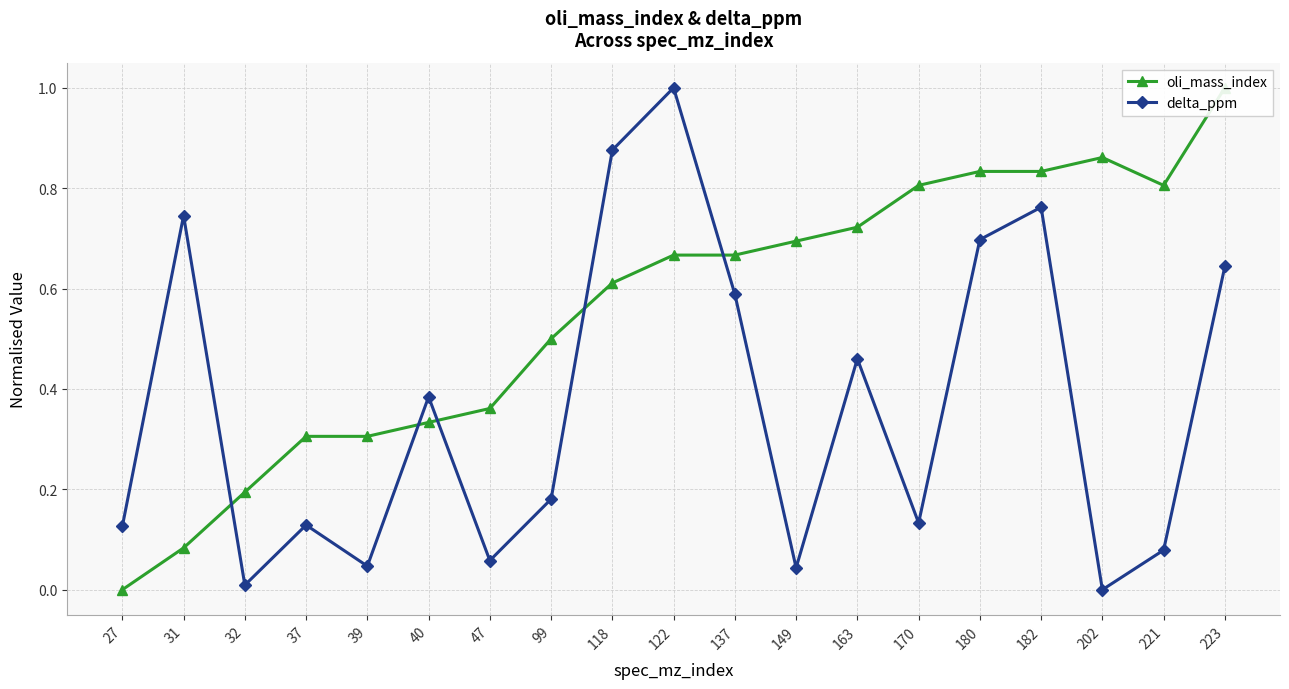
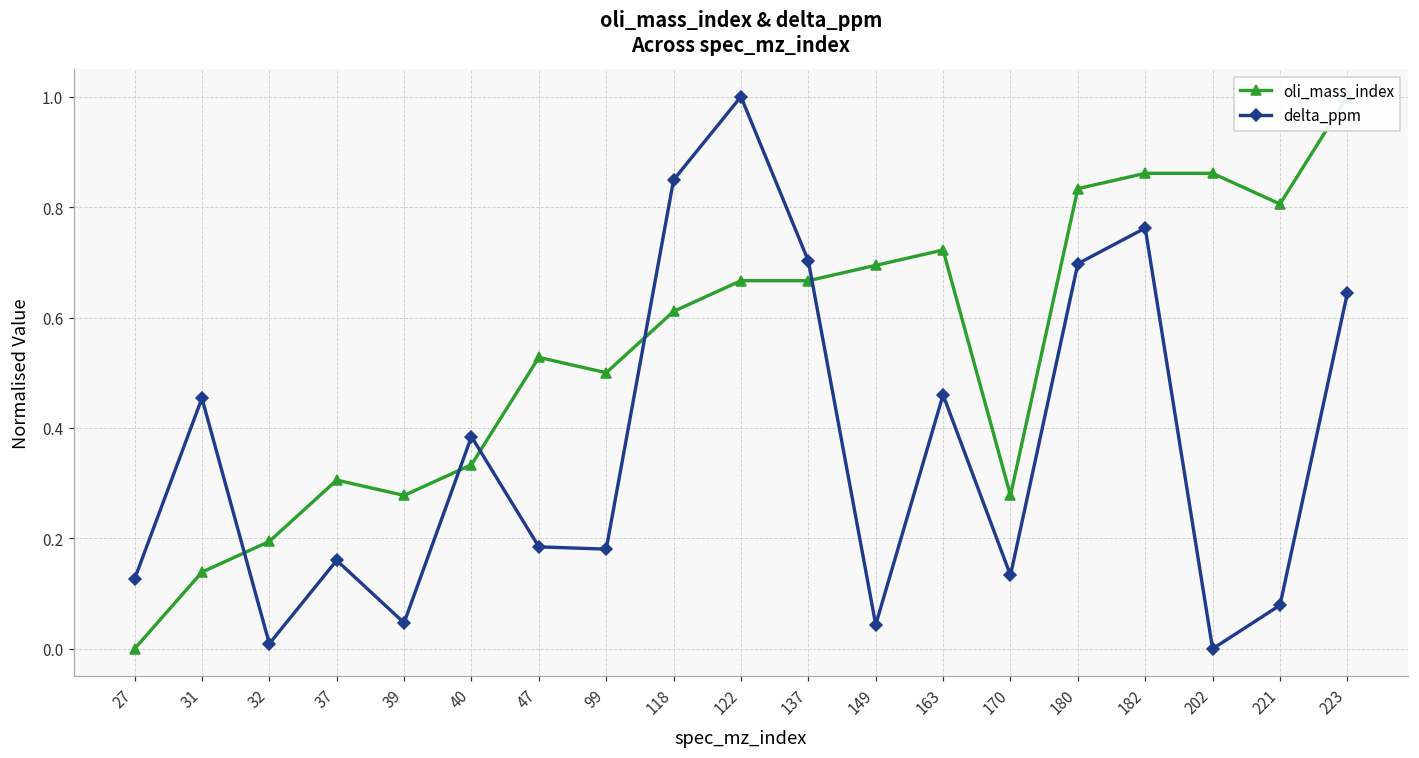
oli_mass_index, 31: 0.08 -> 0.14
delta_ppm, 31: 0.75 -> 0.45
delta_ppm, 37: 0.13 -> 0.16
oli_mass_index, 39: 0.31 -> 0.28
oli_mass_index, 47: 0.36 -> 0.53
delta_ppm, 47: 0.06 -> 0.18
delta_ppm, 118: 0.88 -> 0.85
delta_ppm, 137: 0.59 -> 0.70
oli_mass_index, 170: 0.81 -> 0.28
oli_mass_index, 182: 0.83 -> 0.86
